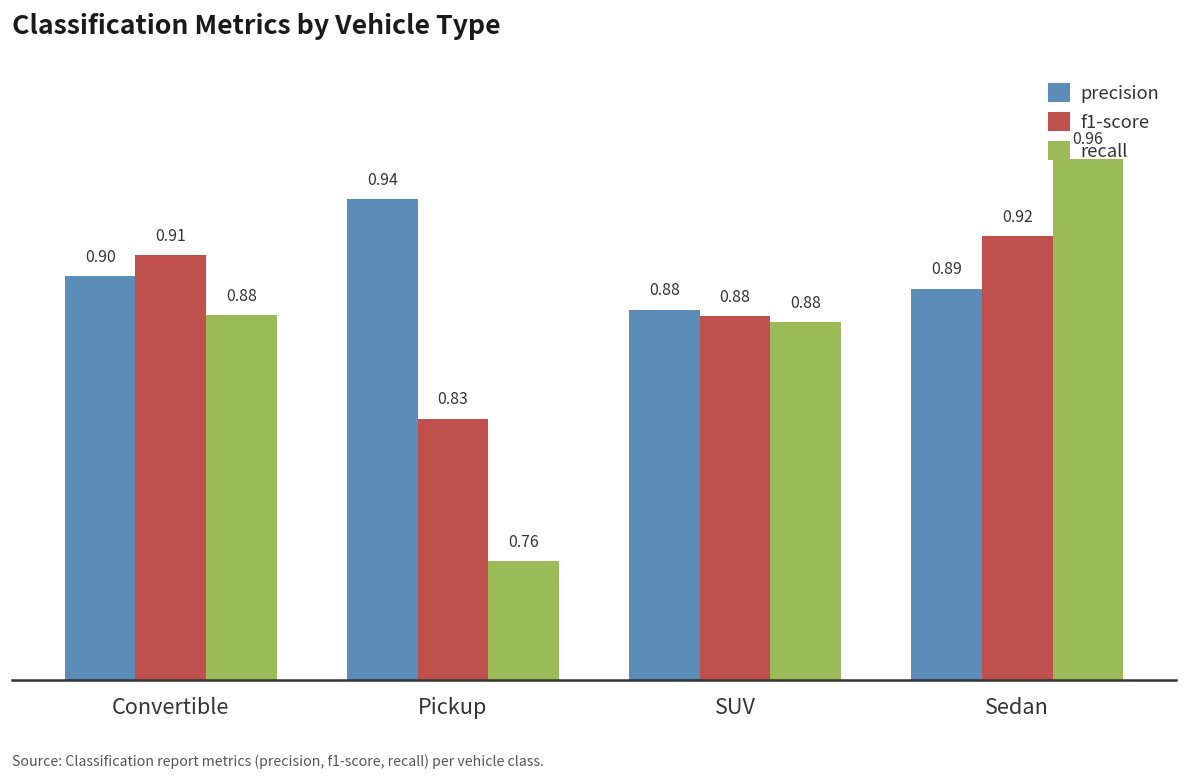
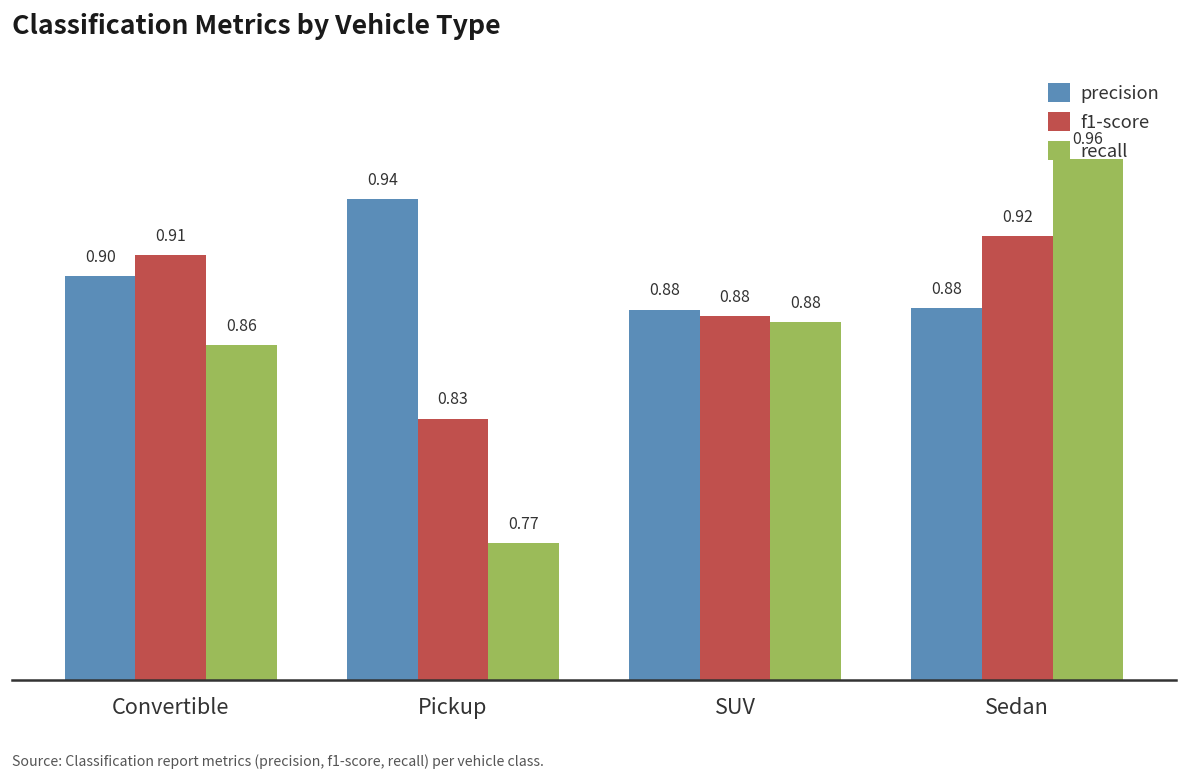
recall, Convertible: 0.88 -> 0.86
recall, Pickup: 0.76 -> 0.77
precision, Sedan: 0.89 -> 0.88
